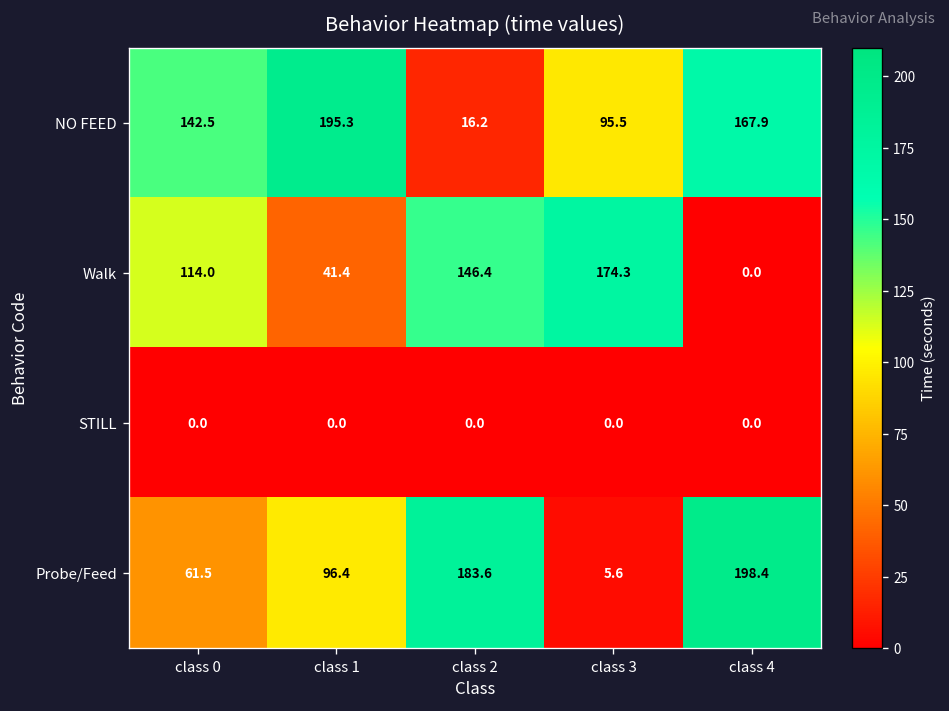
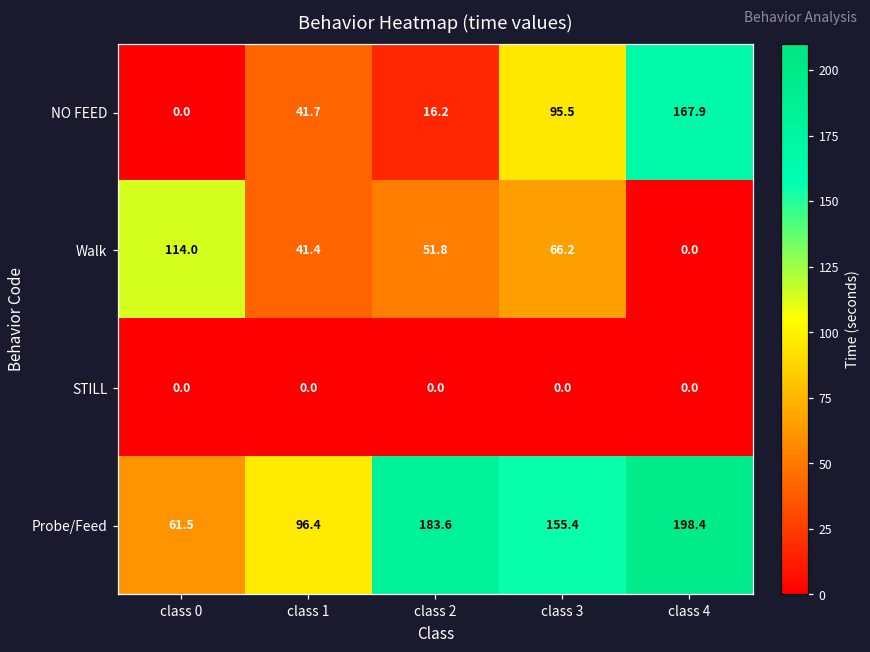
NO FEED, class 0: 142.5 -> 0.0
NO FEED, class 1: 195.3 -> 41.7
Walk, class 2: 146.4 -> 51.8
Walk, class 3: 174.3 -> 66.2
Probe/Feed, class 3: 5.6 -> 155.4
